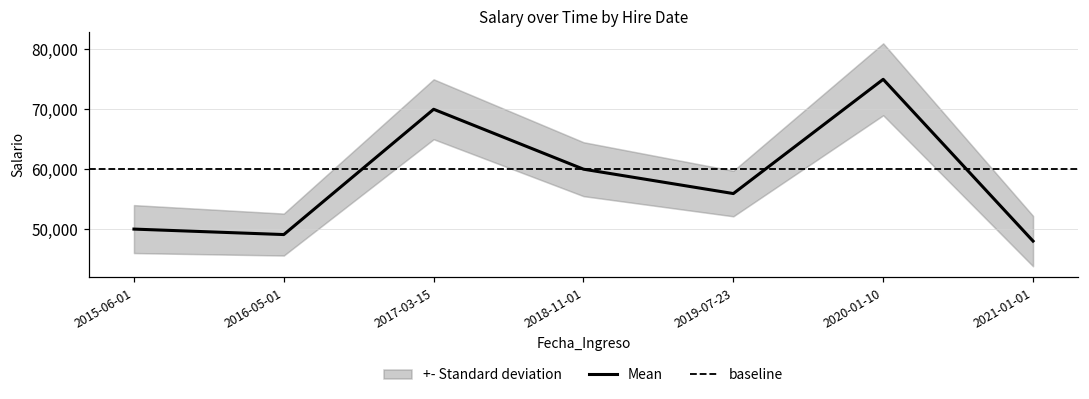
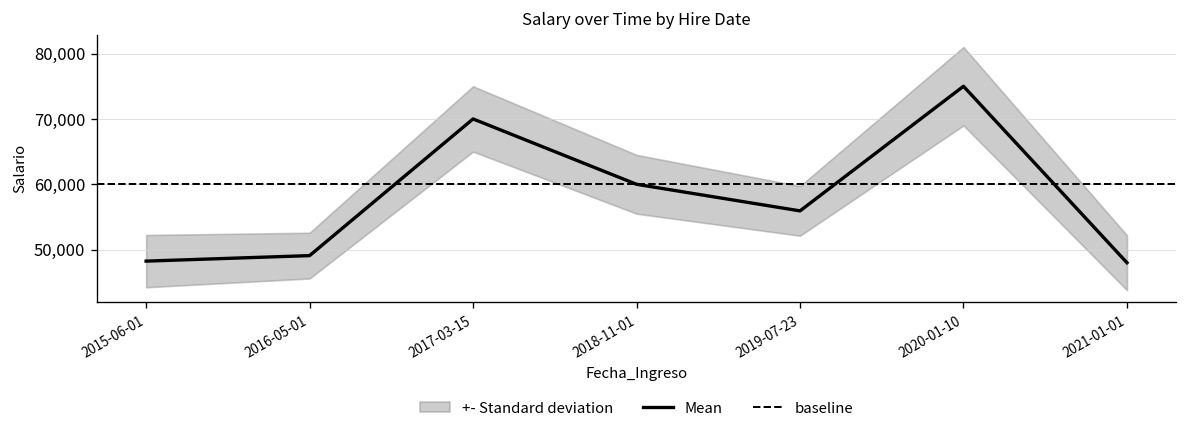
Mean, 2015-06-01: 50,000 -> 48,000
